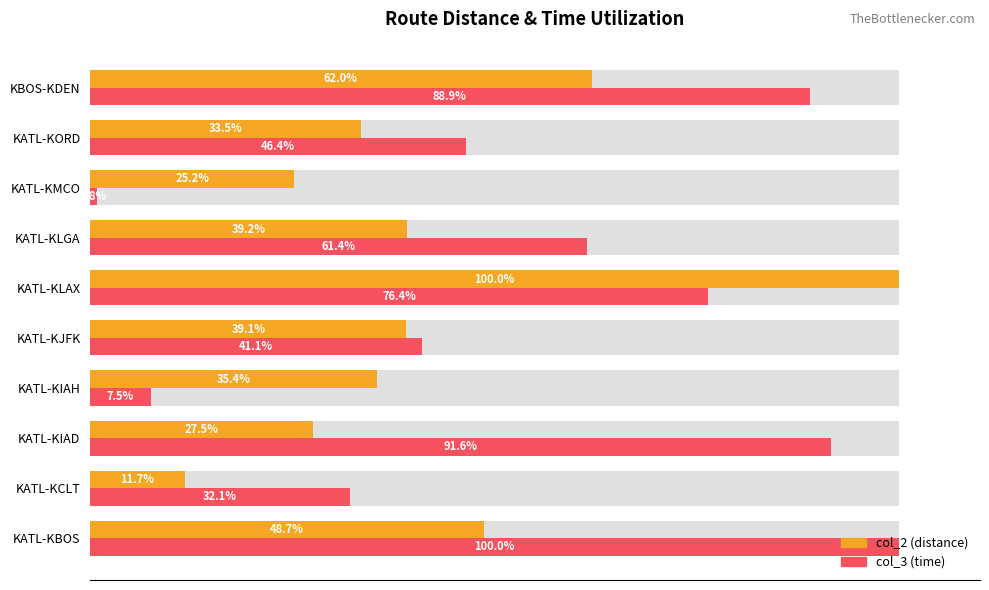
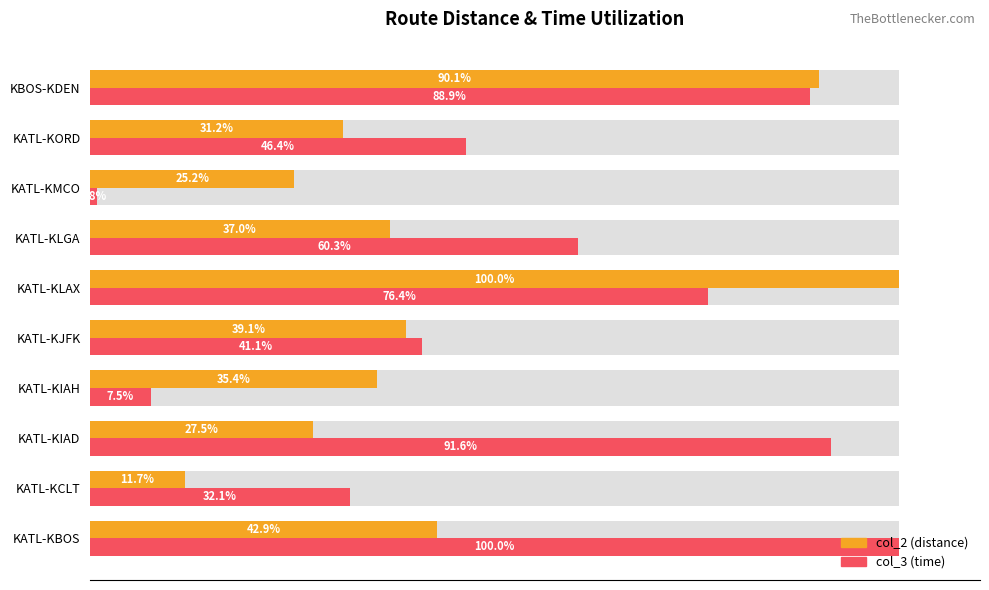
col_2 (distance), KBOS-KDEN: 62.0% -> 90.1%
col_2 (distance), KATL-KORD: 33.5% -> 31.2%
col_2 (distance), KATL-KLGA: 39.2% -> 37.0%
col_3 (time), KATL-KLGA: 61.4% -> 60.3%
col_2 (distance), KATL-KBOS: 48.7% -> 42.9%
